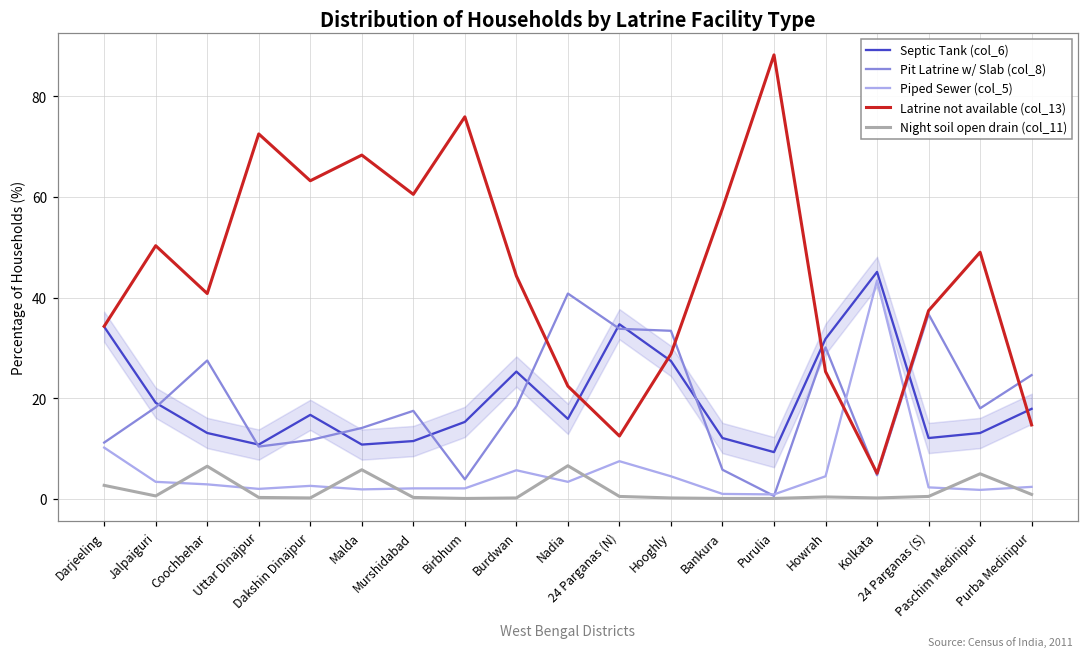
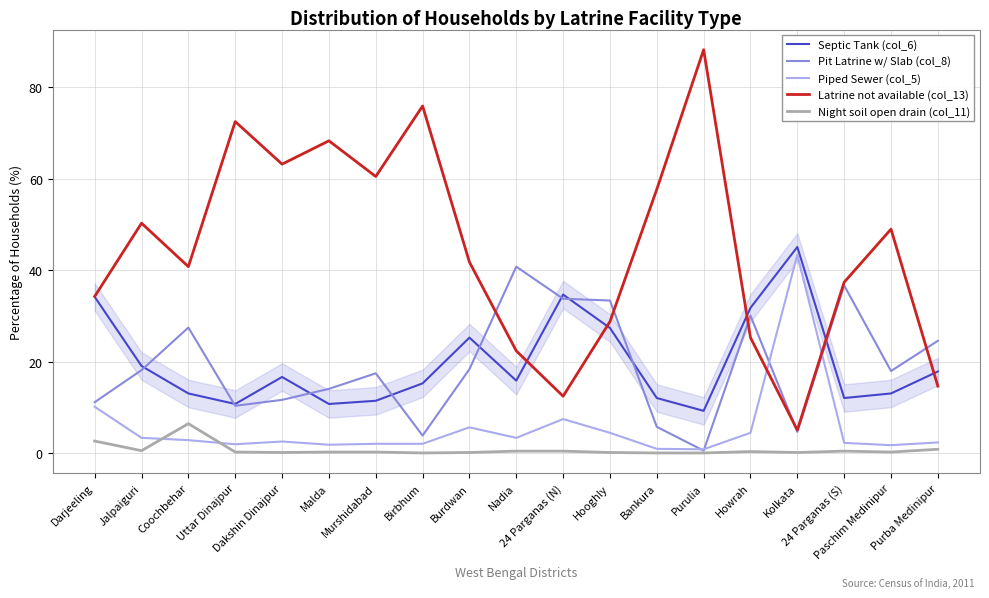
Night soil open drain (col_11), Malda: 6 -> 0
Latrine not available (col_13), Burdwan: 44 -> 42
Night soil open drain (col_11), Nadia: 7 -> 1
Night soil open drain (col_11), Paschim Medinipur: 5 -> 0
